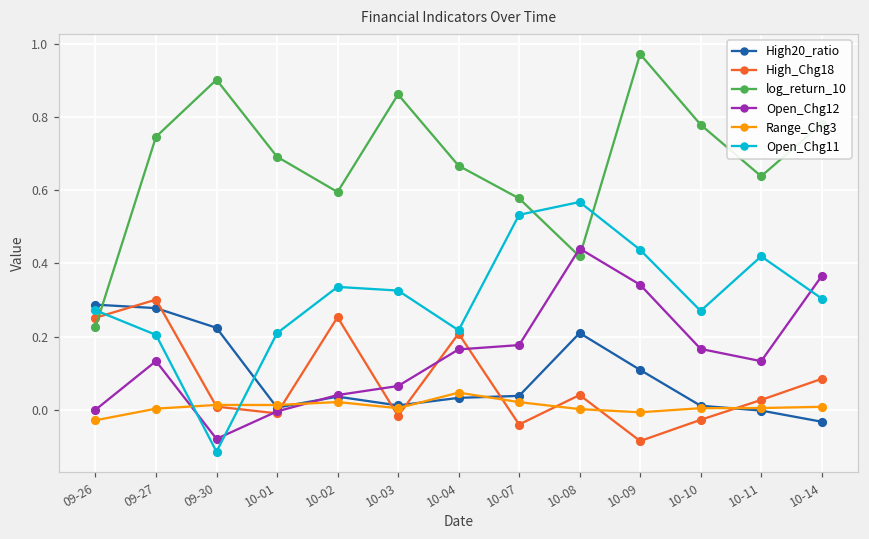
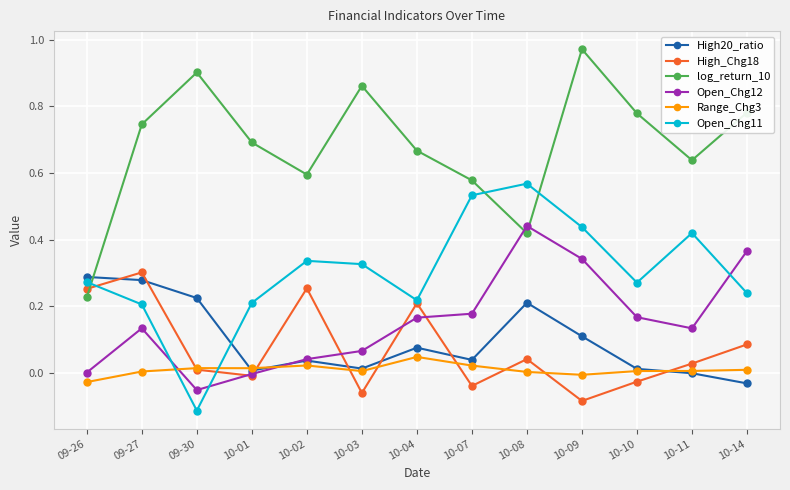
Open_Chg12, 09-30: -0.08 -> -0.05
High_Chg18, 10-03: -0.02 -> -0.06
High20_ratio, 10-04: 0.03 -> 0.08
Open_Chg11, 10-14: 0.30 -> 0.24
